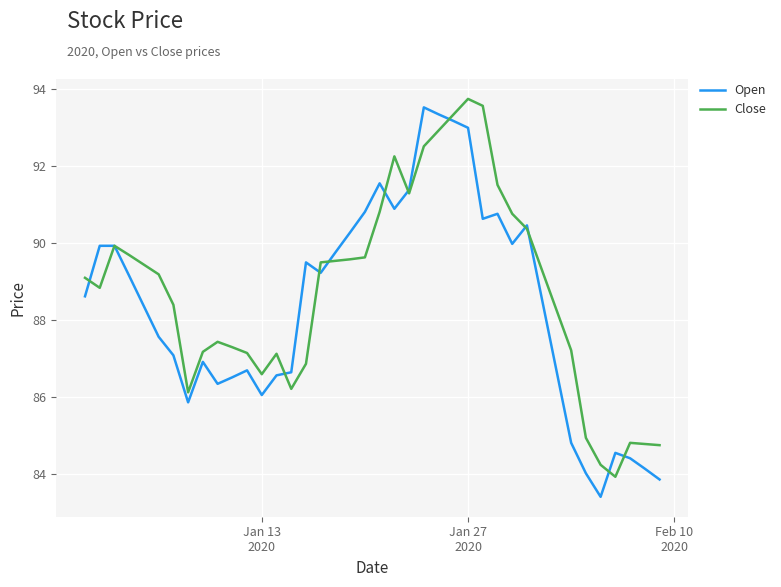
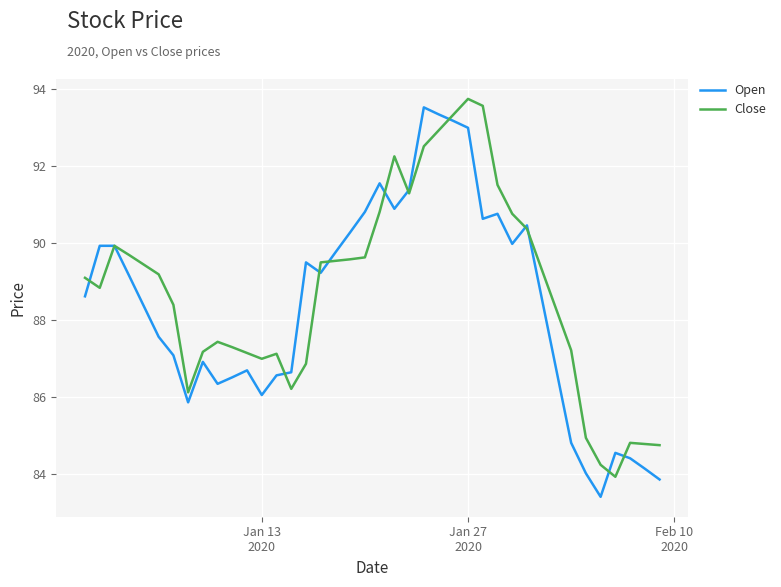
Close, Jan 13 2020: 86.6 -> 87.0
